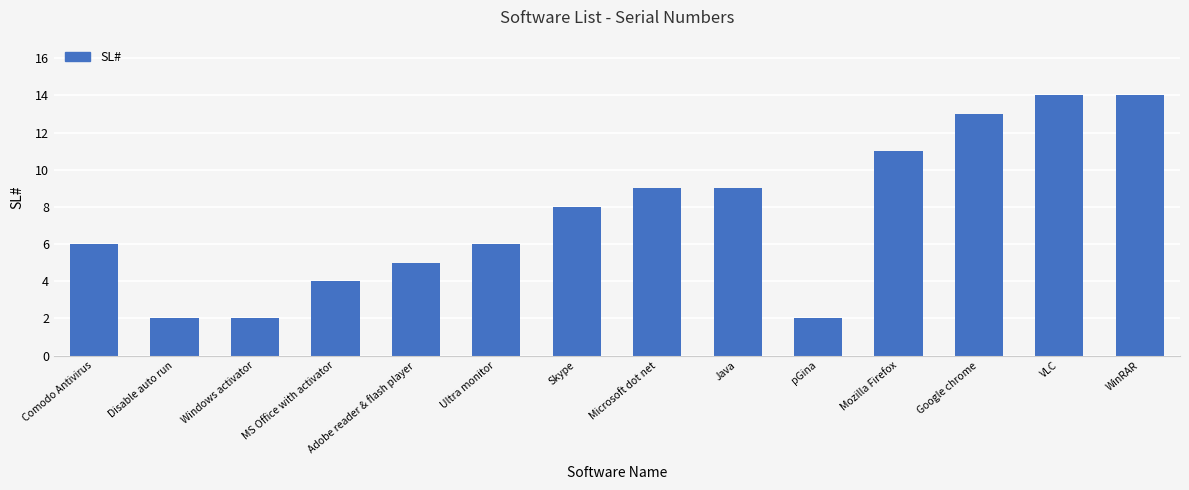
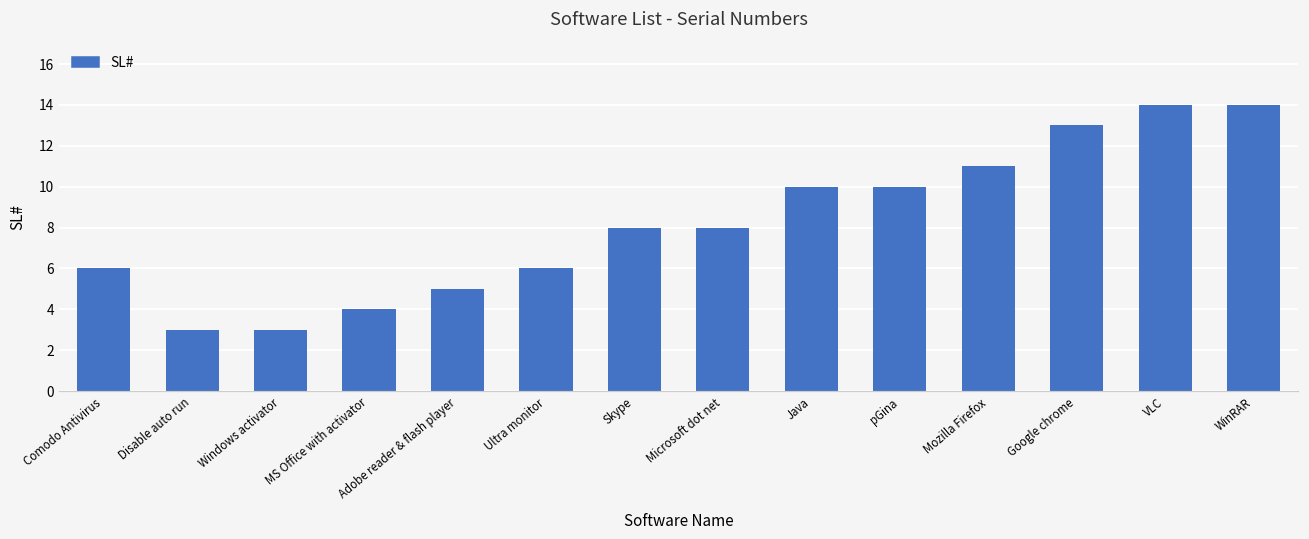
Disable auto run: 2 -> 3
Windows activator: 2 -> 3
Microsoft dot net: 9 -> 8
Java: 9 -> 10
pGina: 2 -> 10
